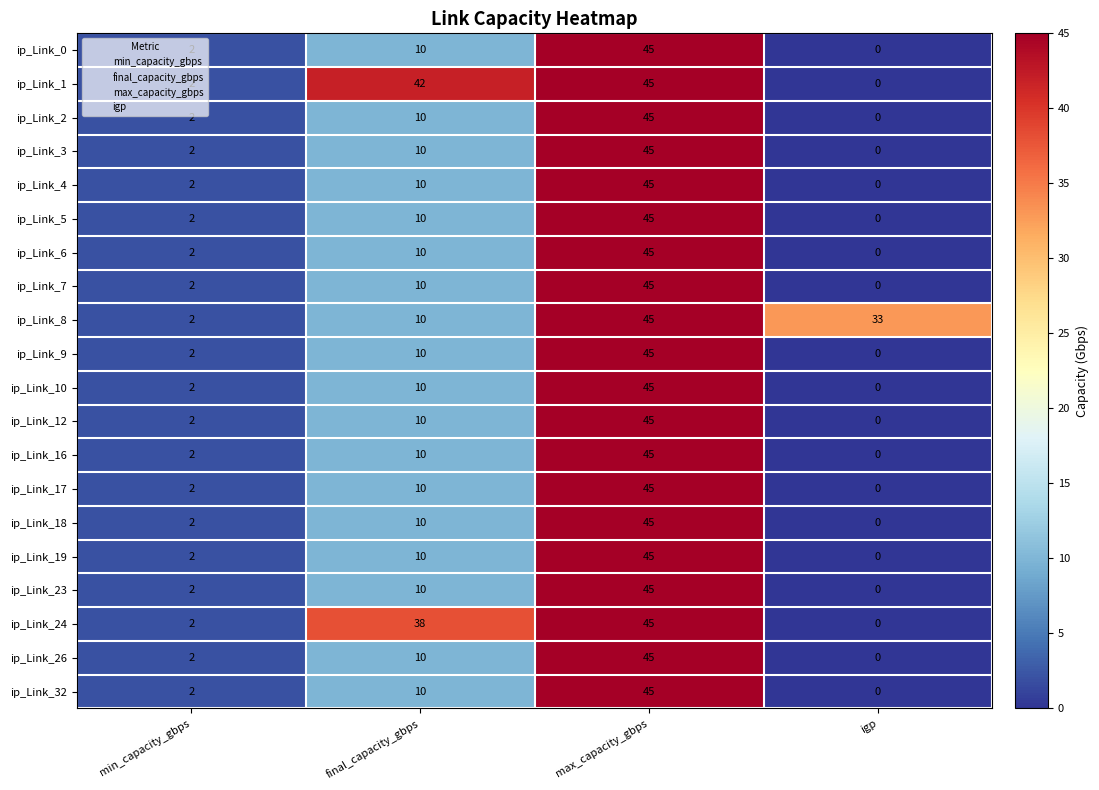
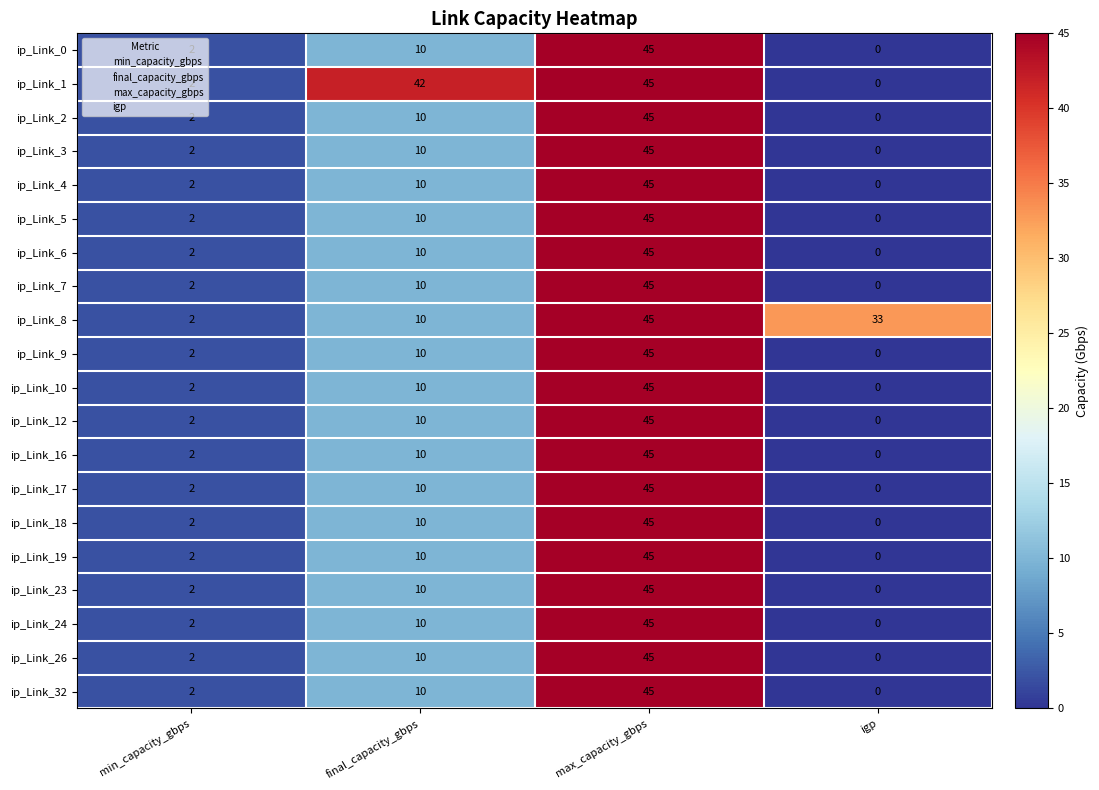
ip_Link_24, final_capacity_gbps: 38 -> 10
